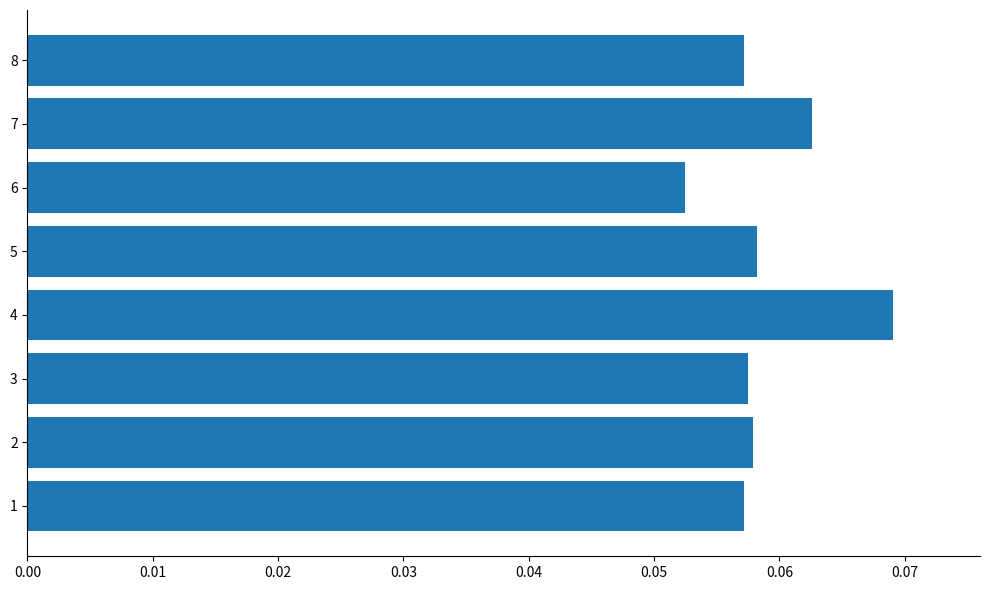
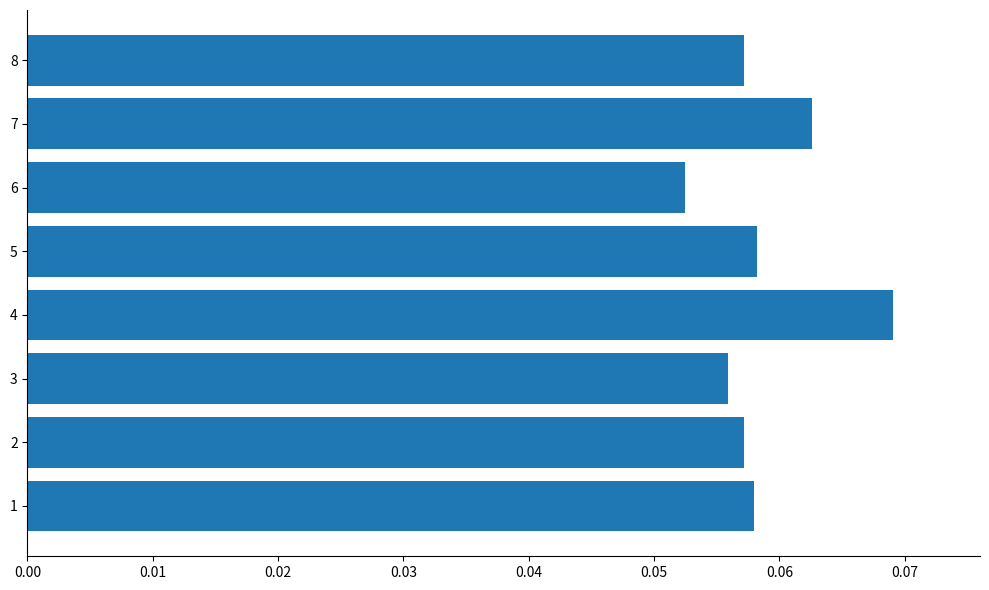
3: 0.0575 -> 0.0559
2: 0.0579 -> 0.0572
1: 0.0572 -> 0.0580
